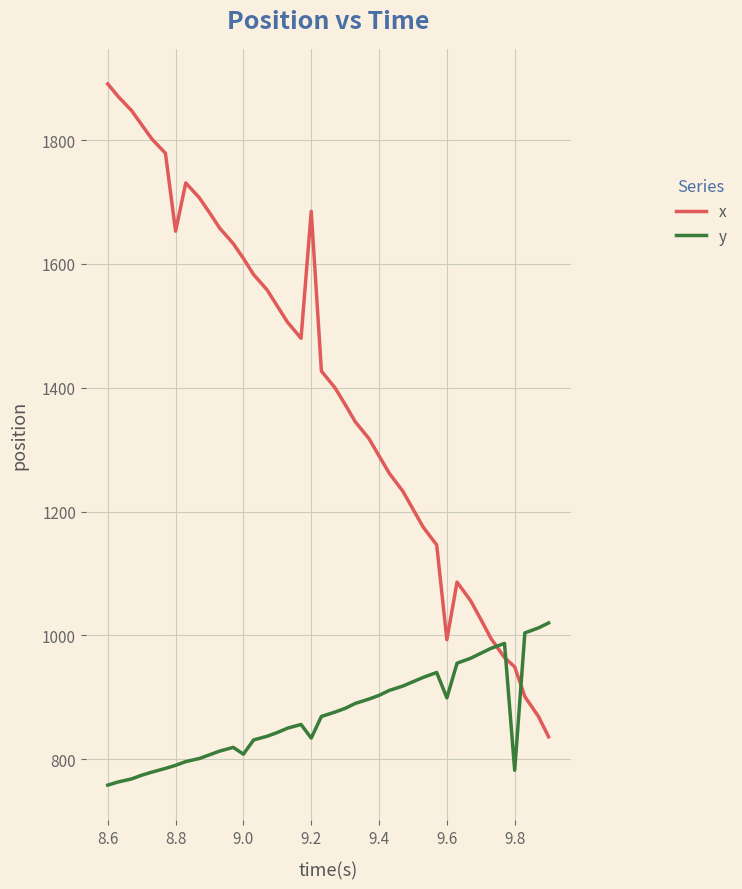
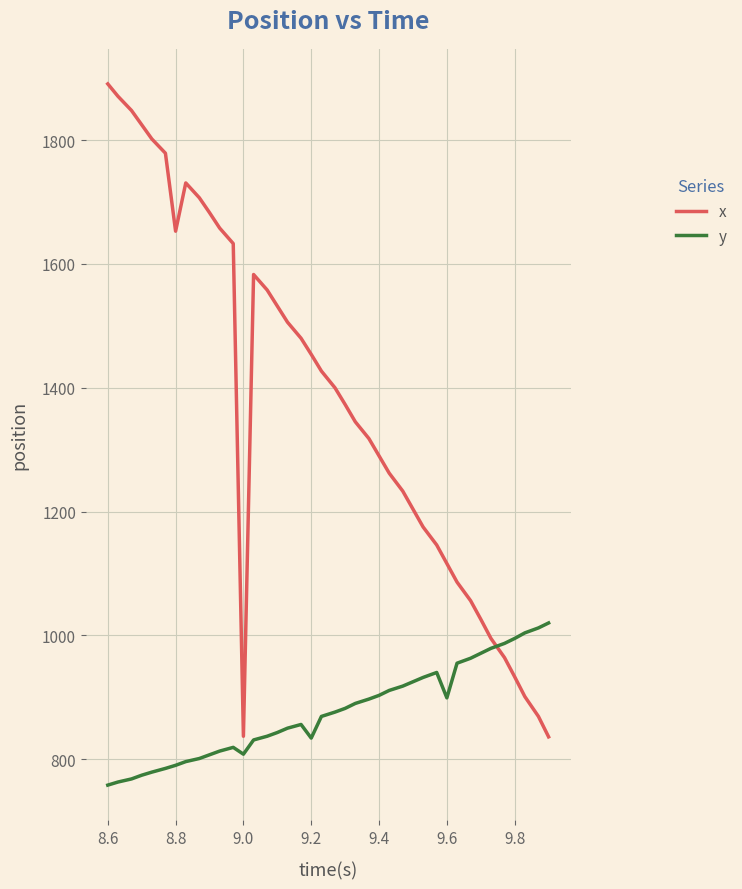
x, 9.0: 1610 -> 840
x, 9.2: 1690 -> 1450
x, 9.6: 990 -> 1120
x, 9.8: 950 -> 930
y, 9.8: 780 -> 1000
